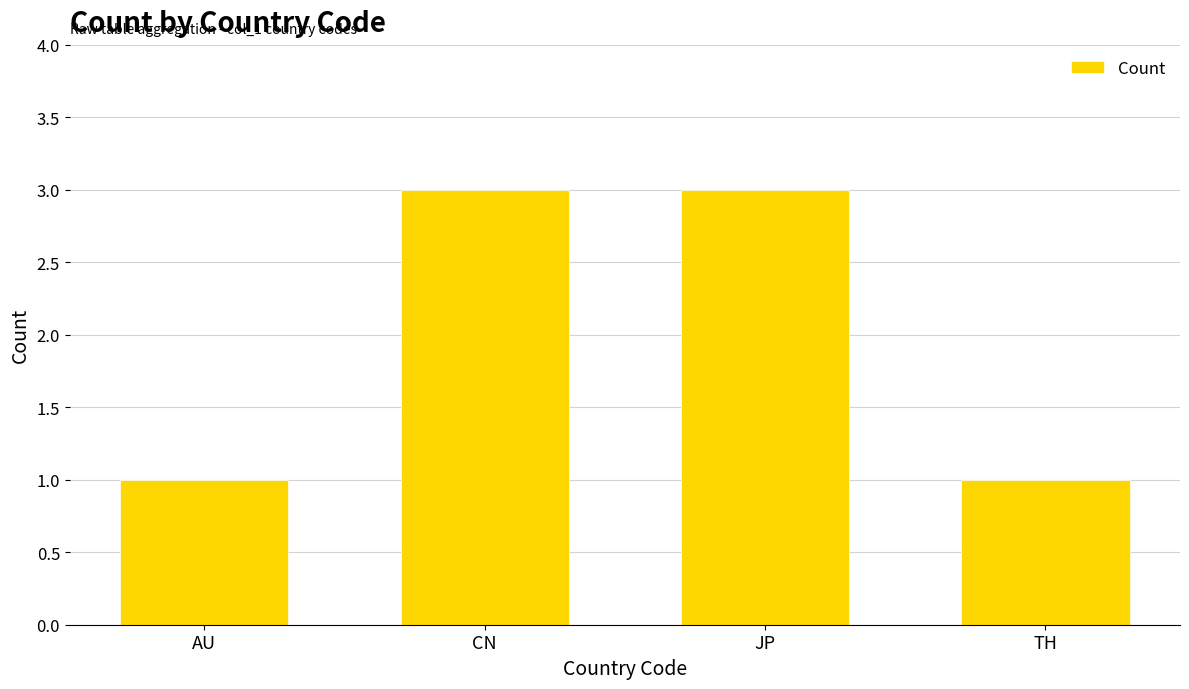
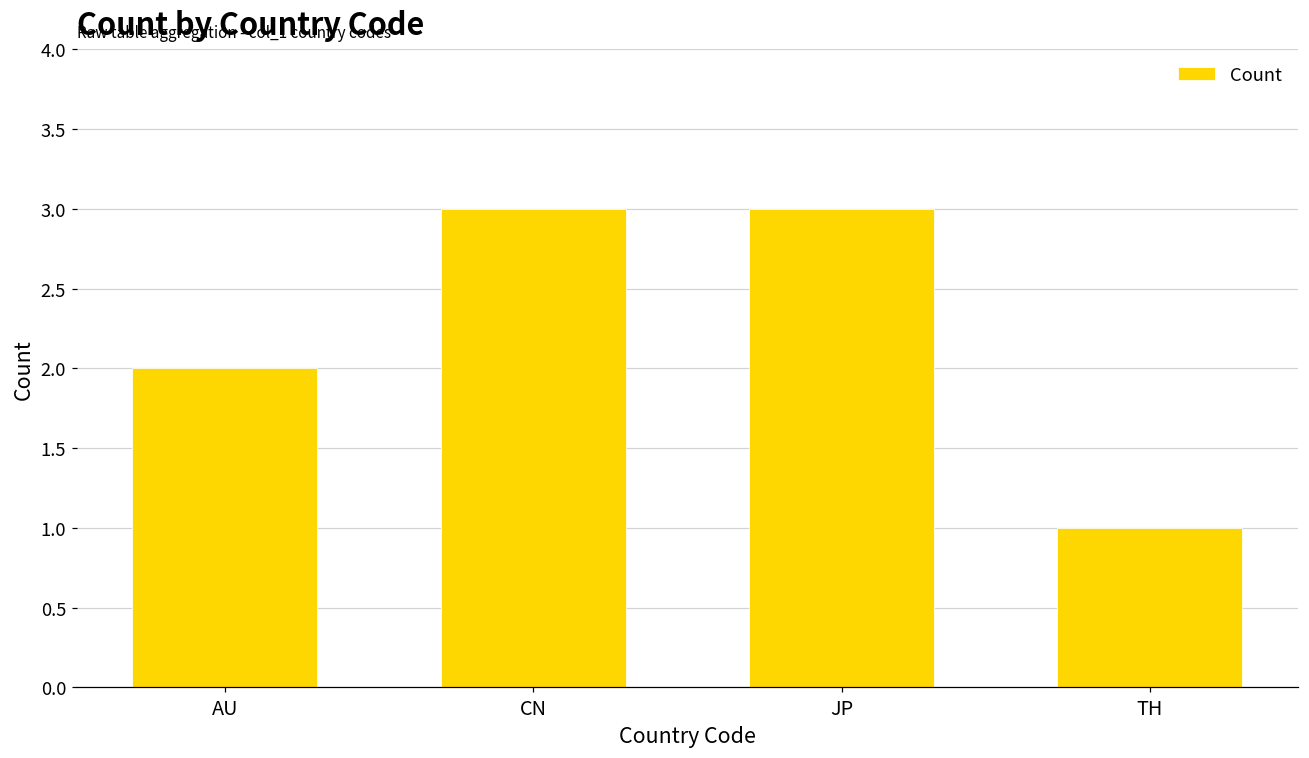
AU: 1 -> 2
